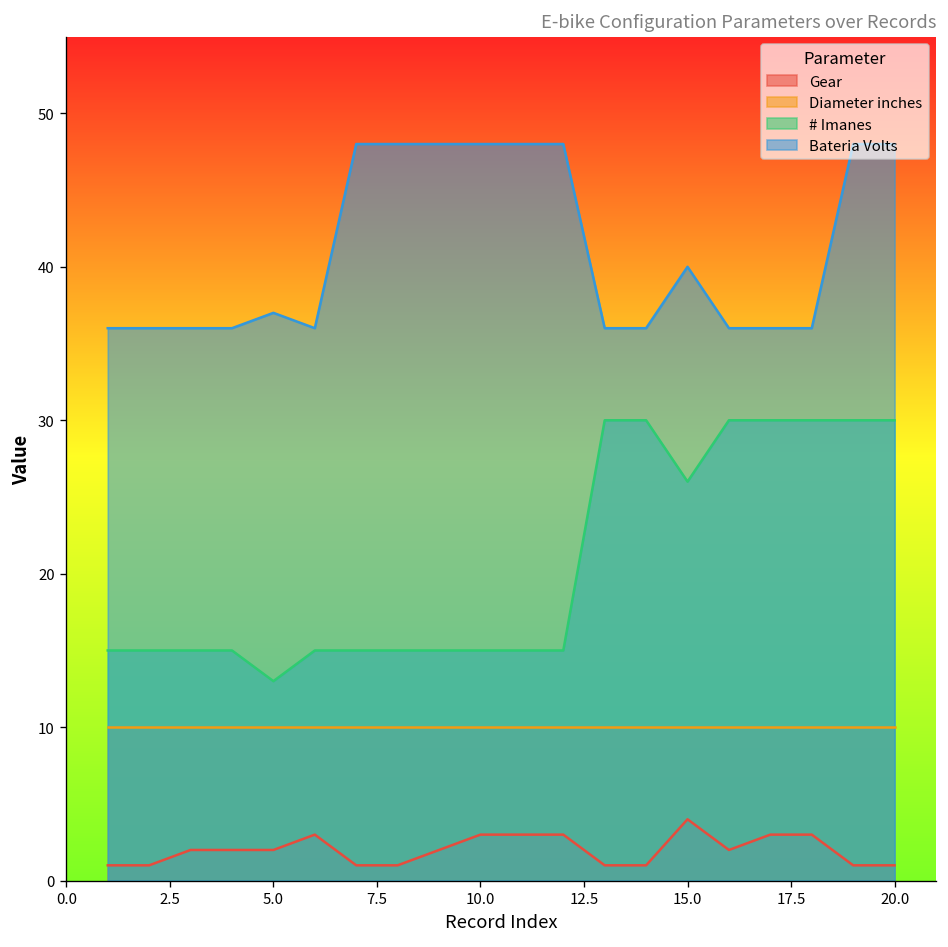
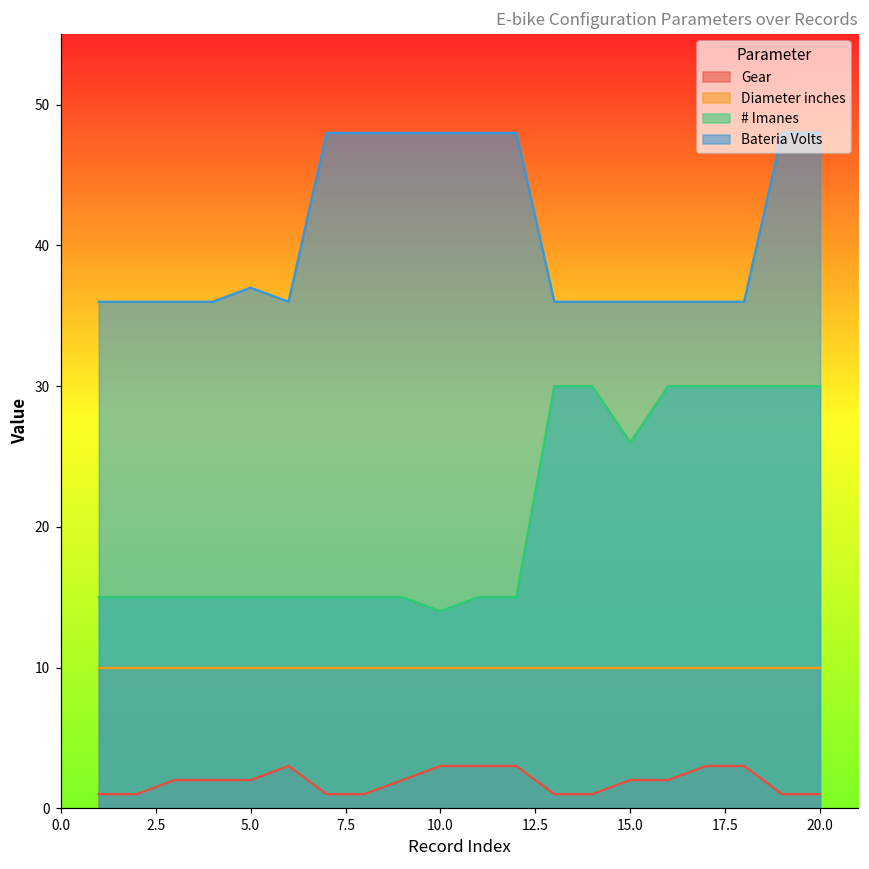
# Imanes, 5.0: 13 -> 15
# Imanes, 10.0: 15 -> 14
Gear, 15.0: 4 -> 2
Bateria Volts, 15.0: 40 -> 36
